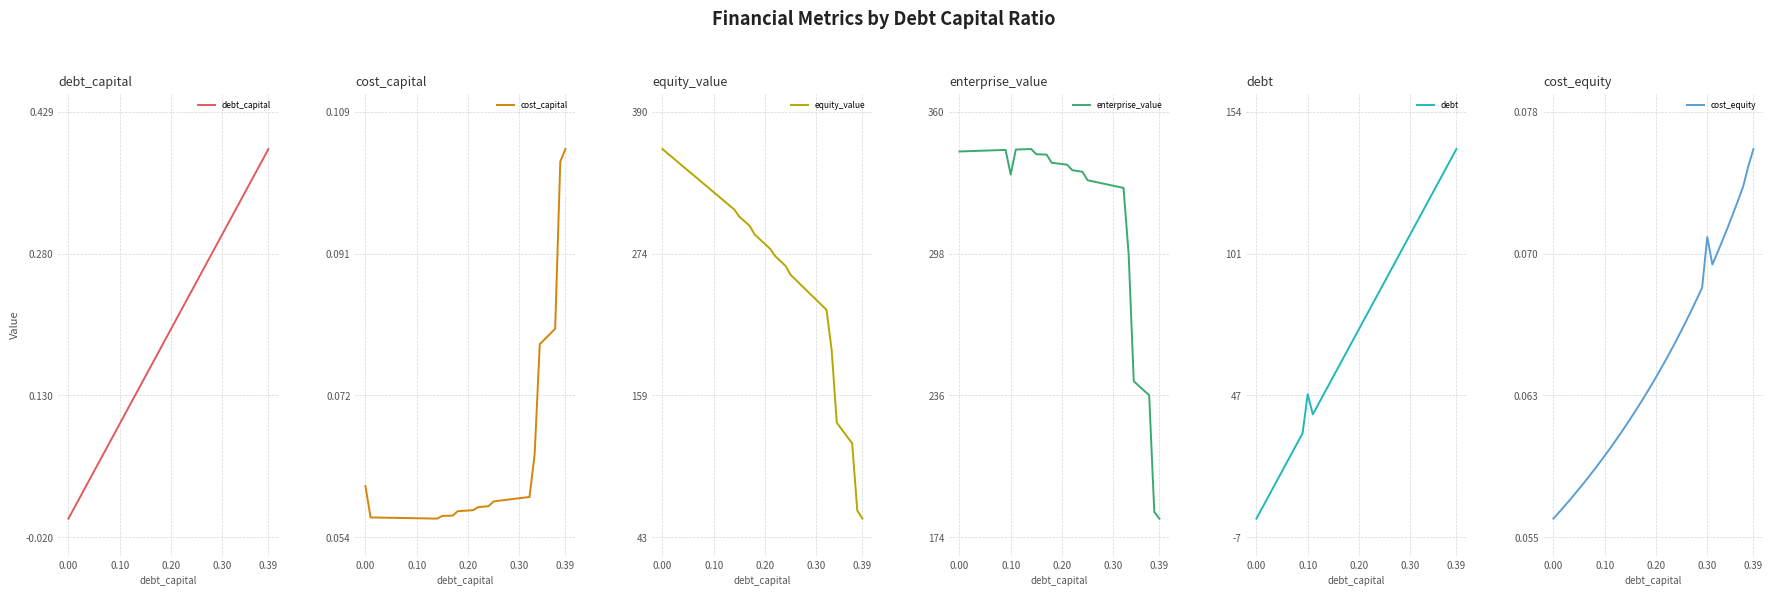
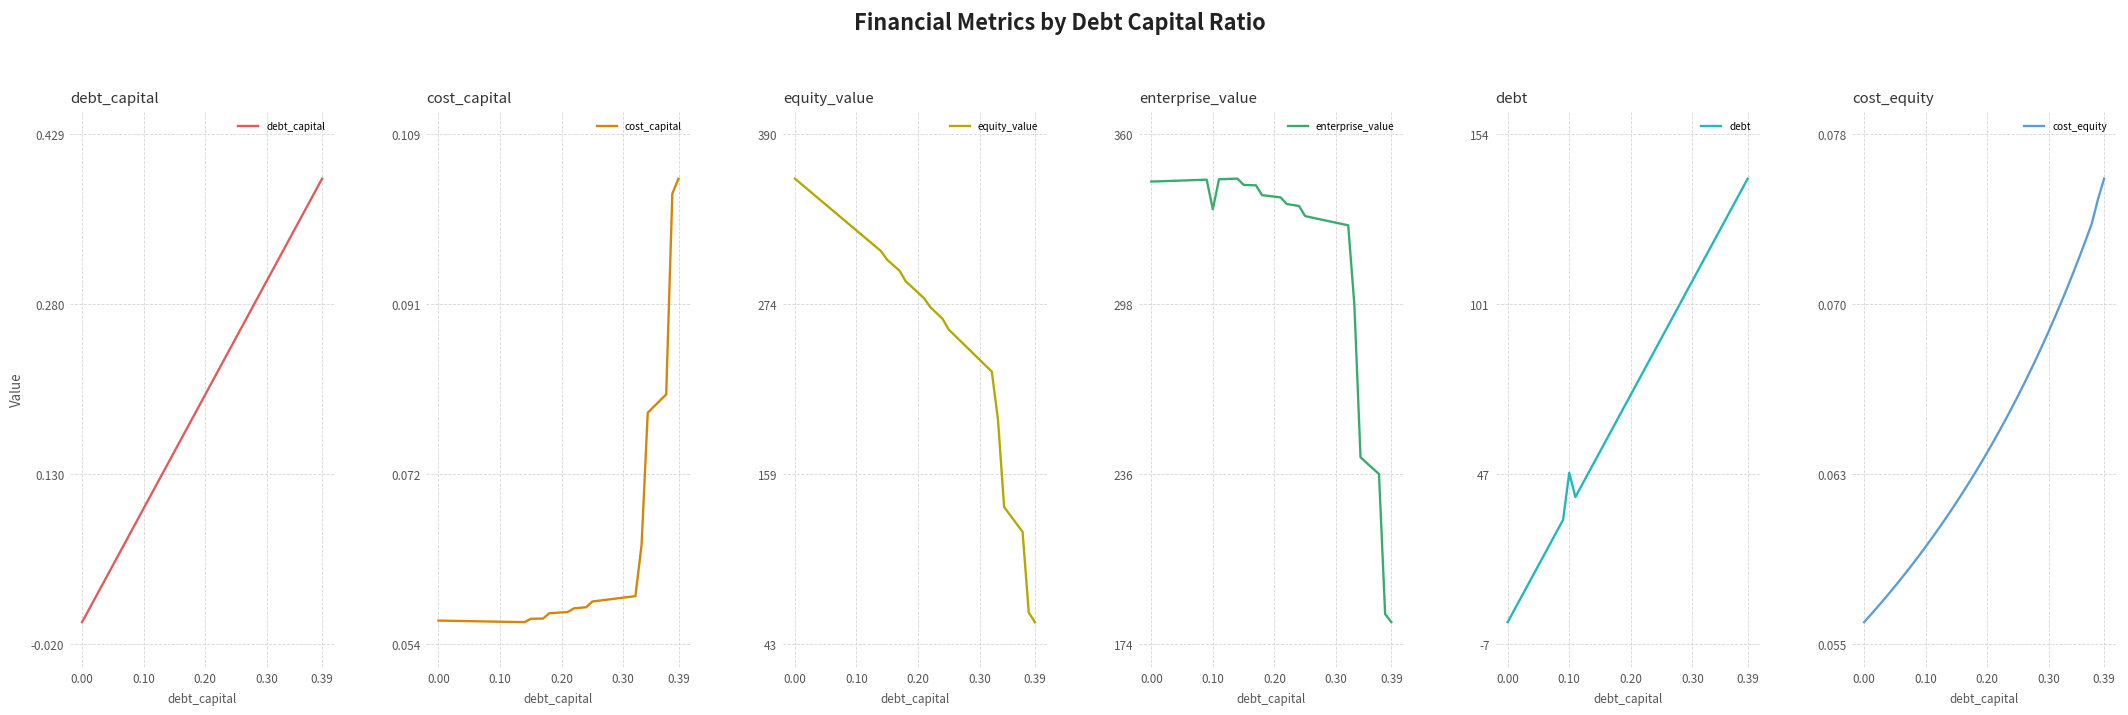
cost_capital, 0.00: 0.060 -> 0.056
cost_equity, 0.30: 0.0713 -> 0.0692
